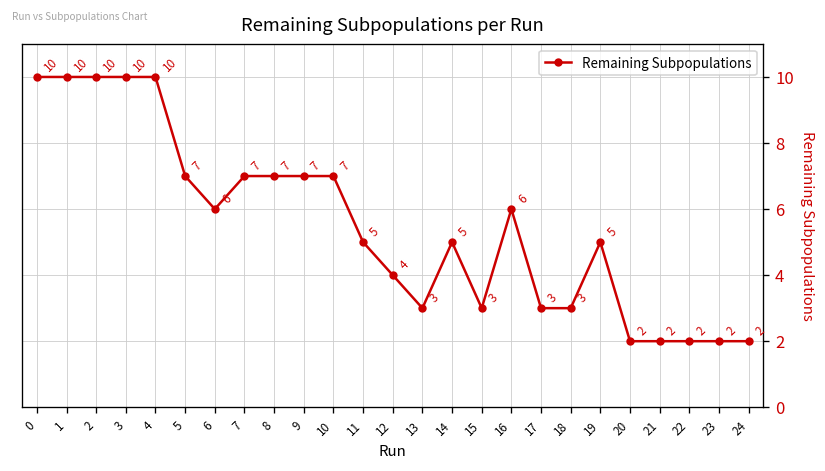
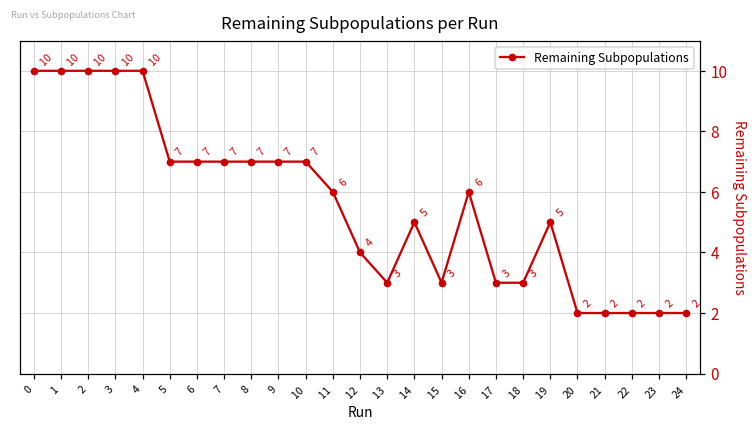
6: 6 -> 7
11: 5 -> 6
